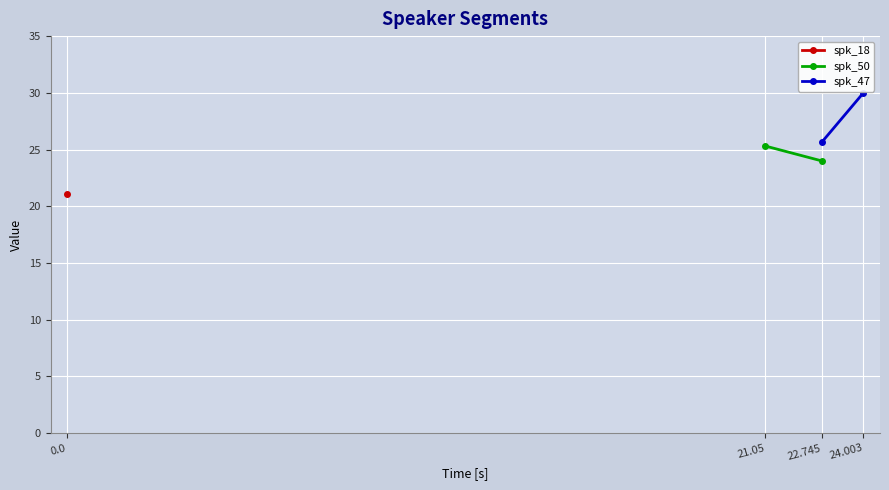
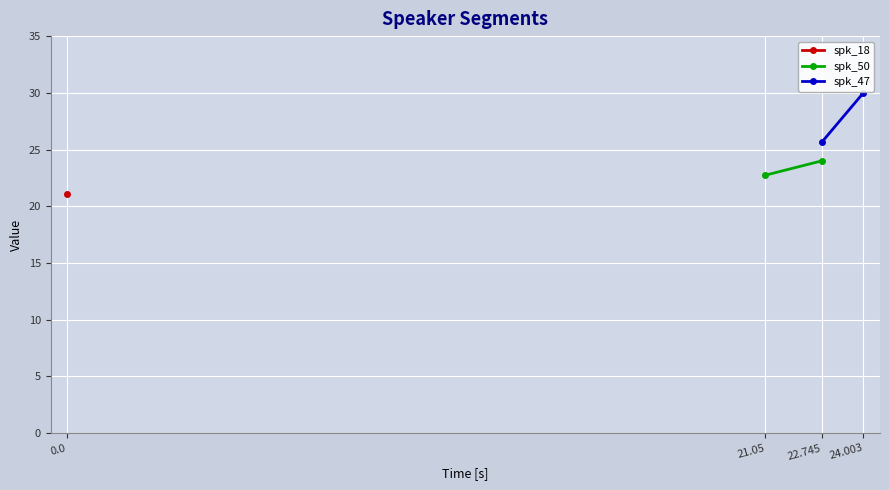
spk_50, 21.05: 25.3 -> 22.7
